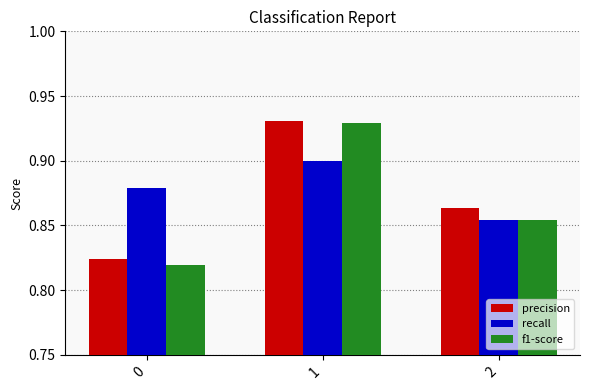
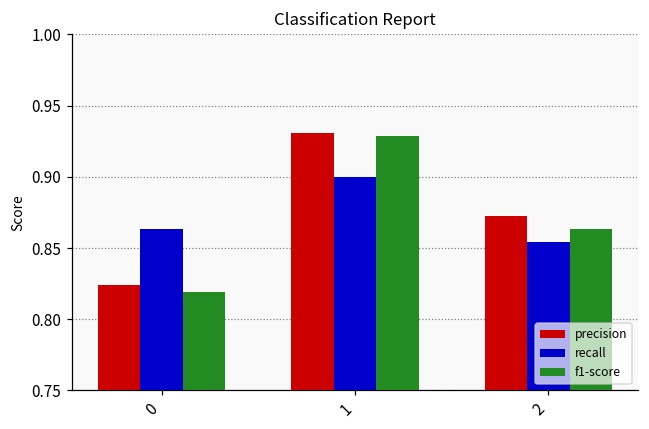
recall, 0: 0.879 -> 0.864
precision, 2: 0.863 -> 0.872
f1-score, 2: 0.854 -> 0.863
